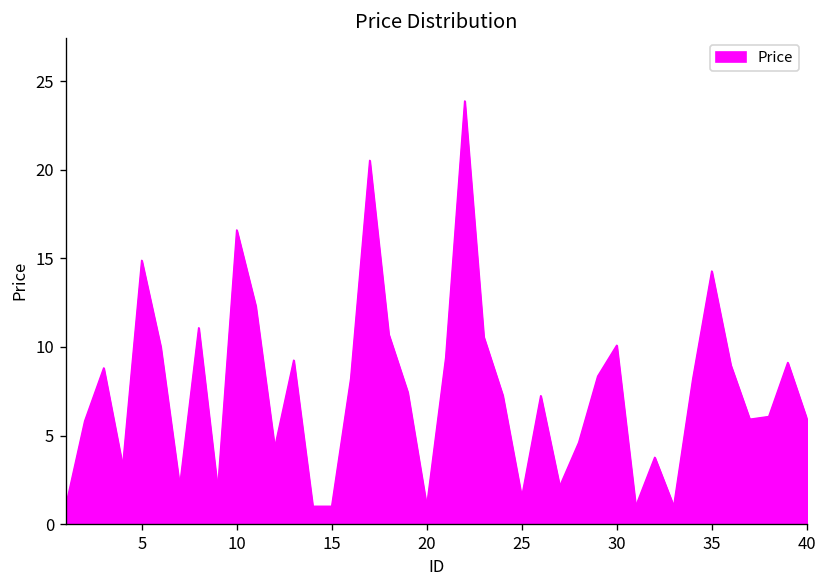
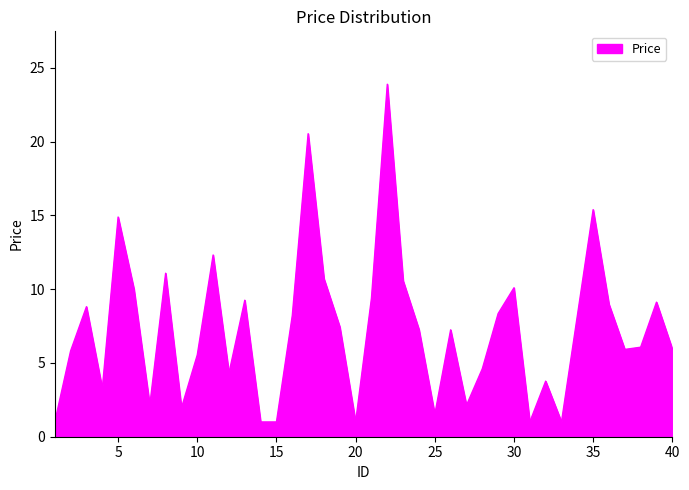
10: 16.6 -> 5.5
35: 14.3 -> 15.4
